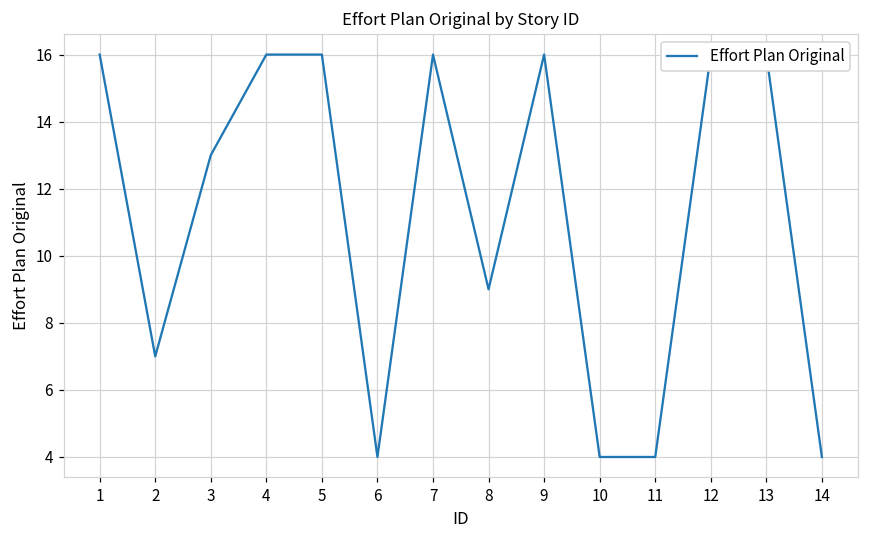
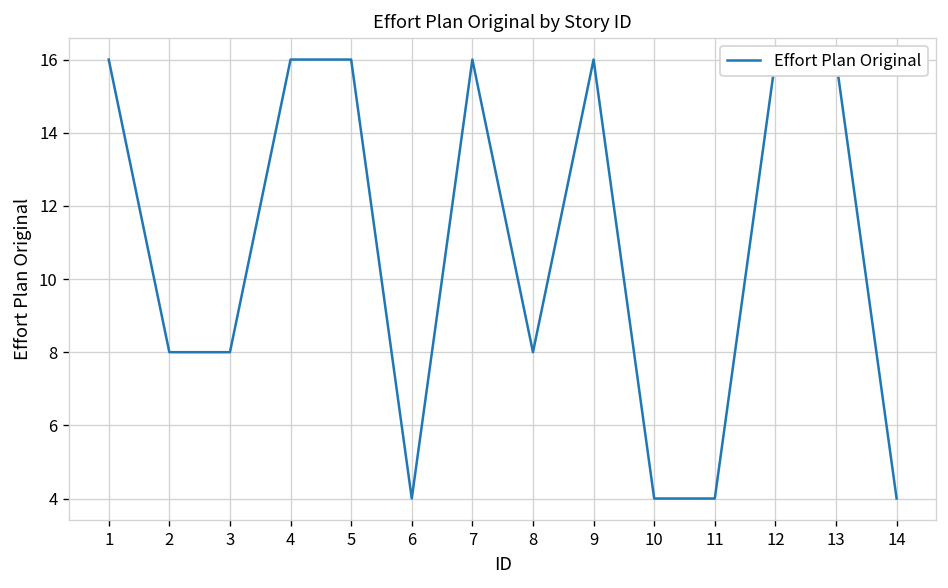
2: 7 -> 8
3: 13 -> 8
8: 9 -> 8
